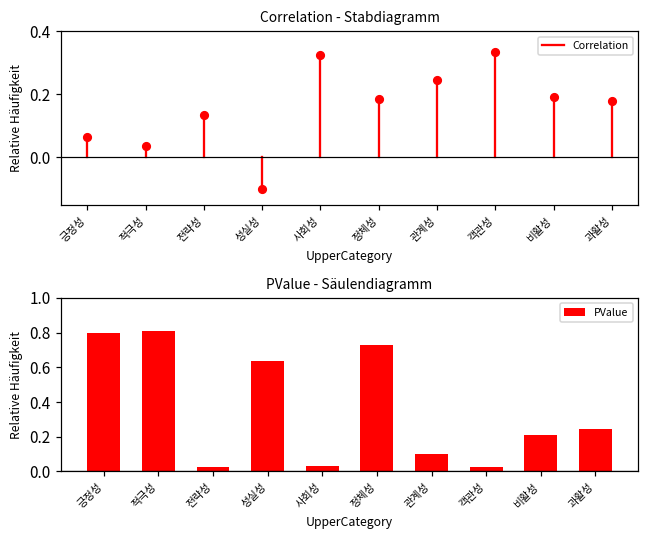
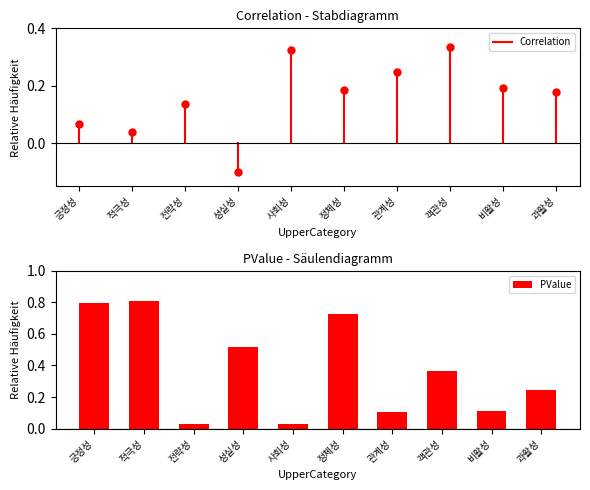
PValue - Säulendiagramm, 성실성: 0.64 -> 0.52
PValue - Säulendiagramm, 객관성: 0.02 -> 0.37
PValue - Säulendiagramm, 비활성: 0.21 -> 0.11
